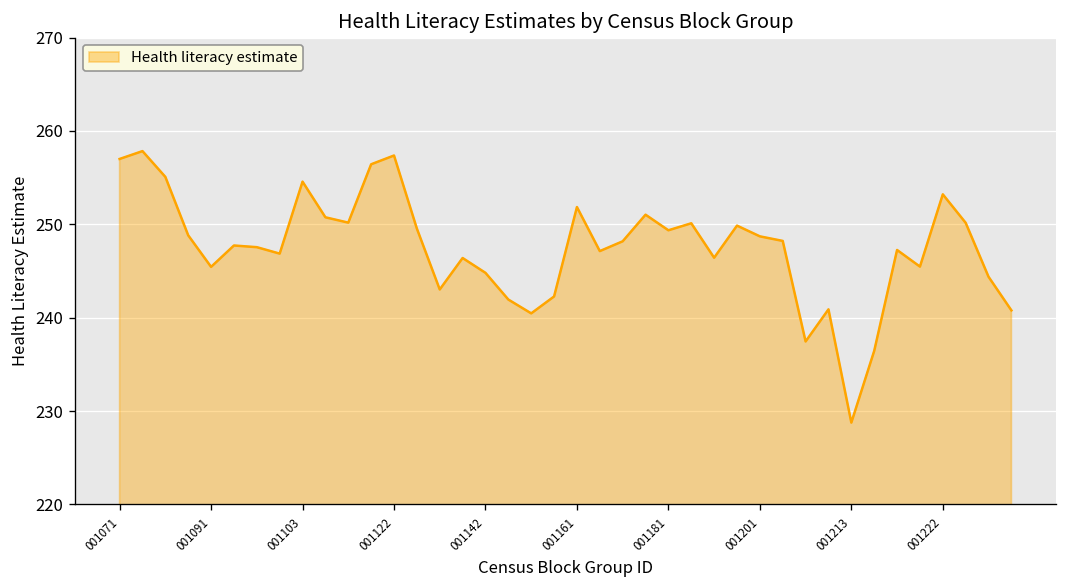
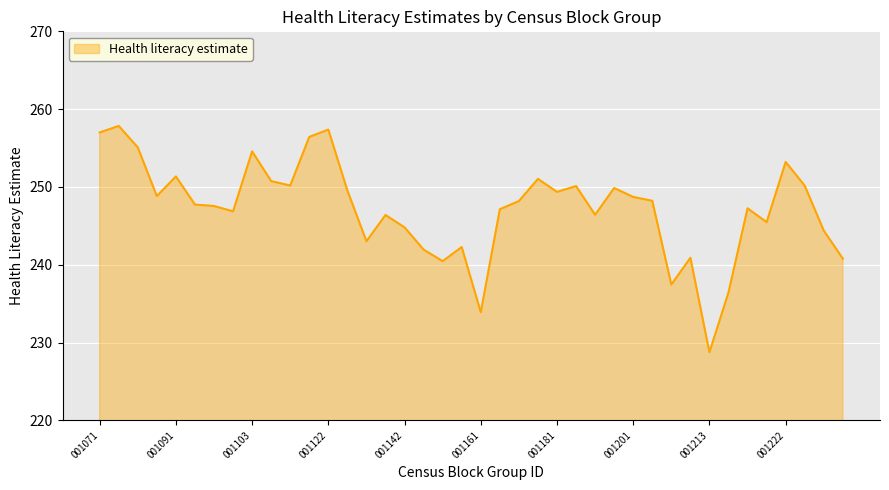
001091: 245 -> 251
001161: 252 -> 234
